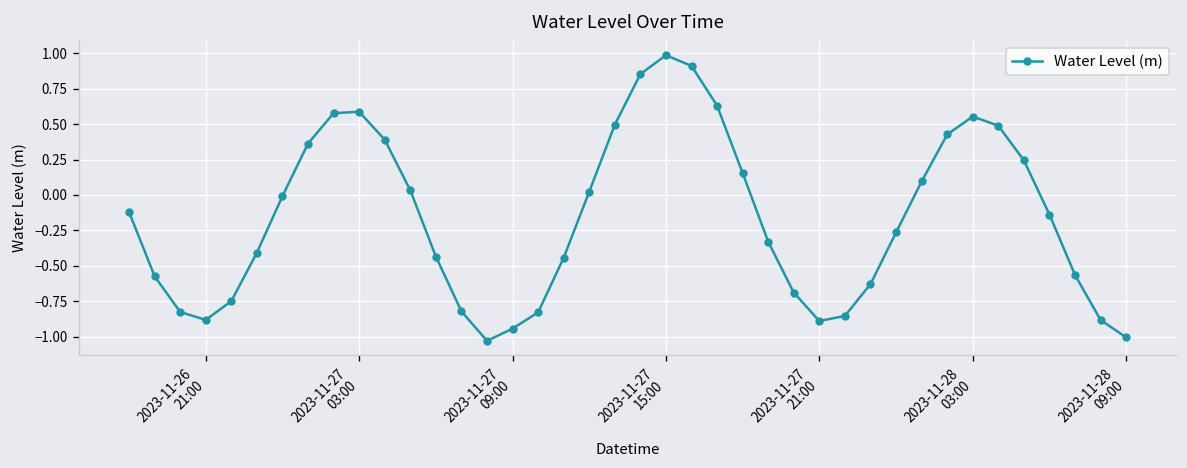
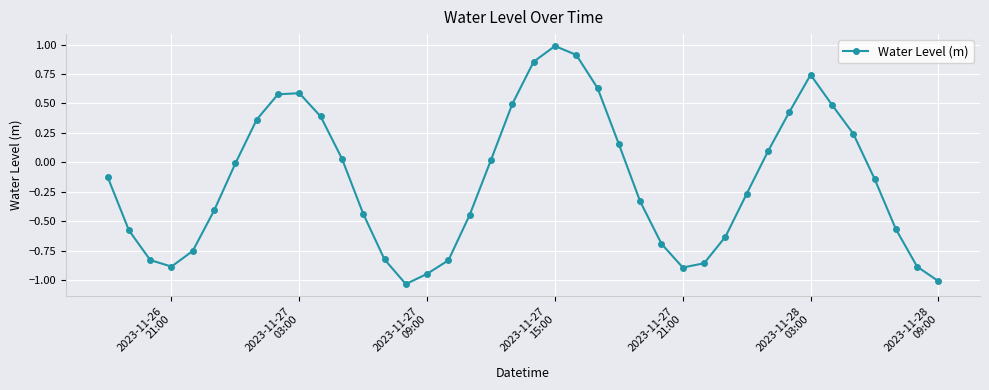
2023-11-28 03:00: 0.55 -> 0.74
